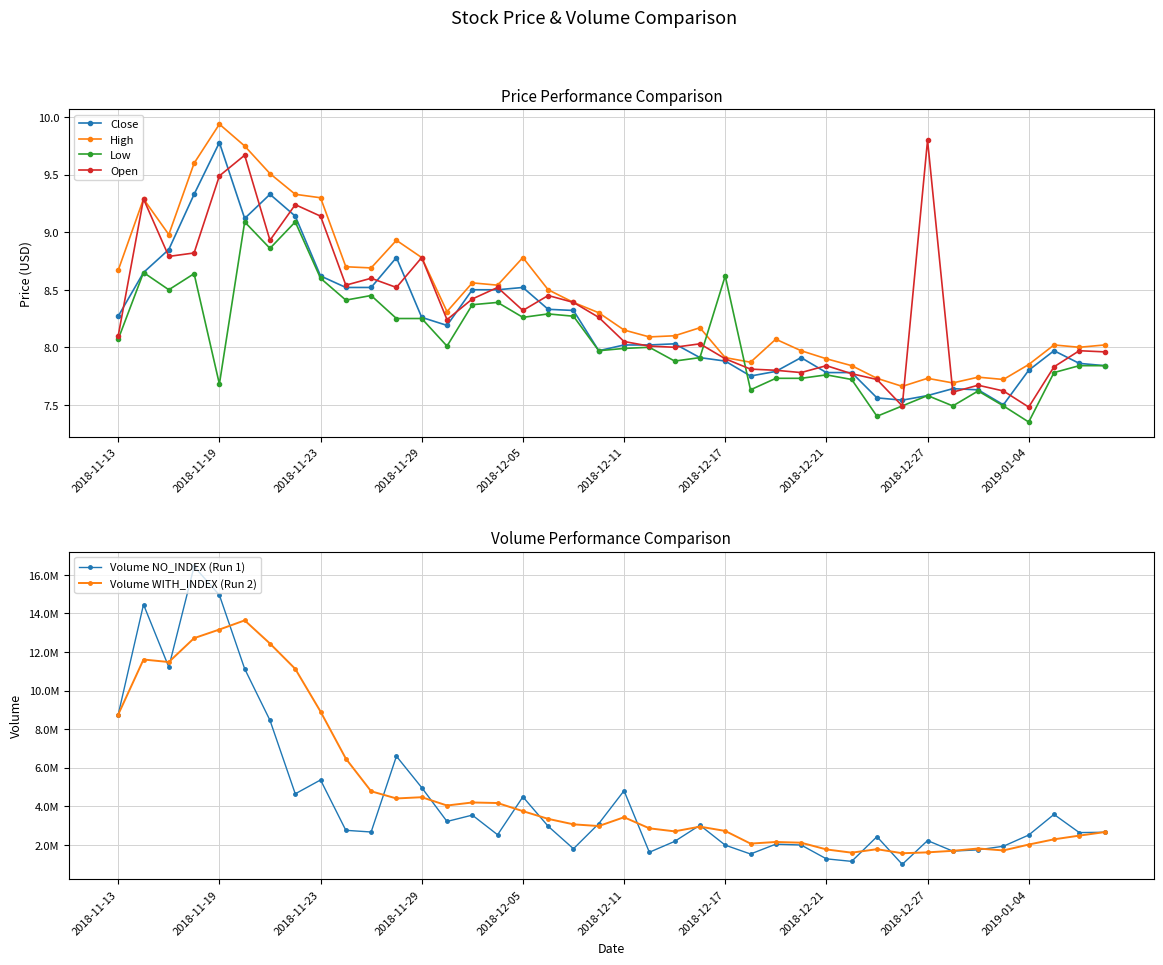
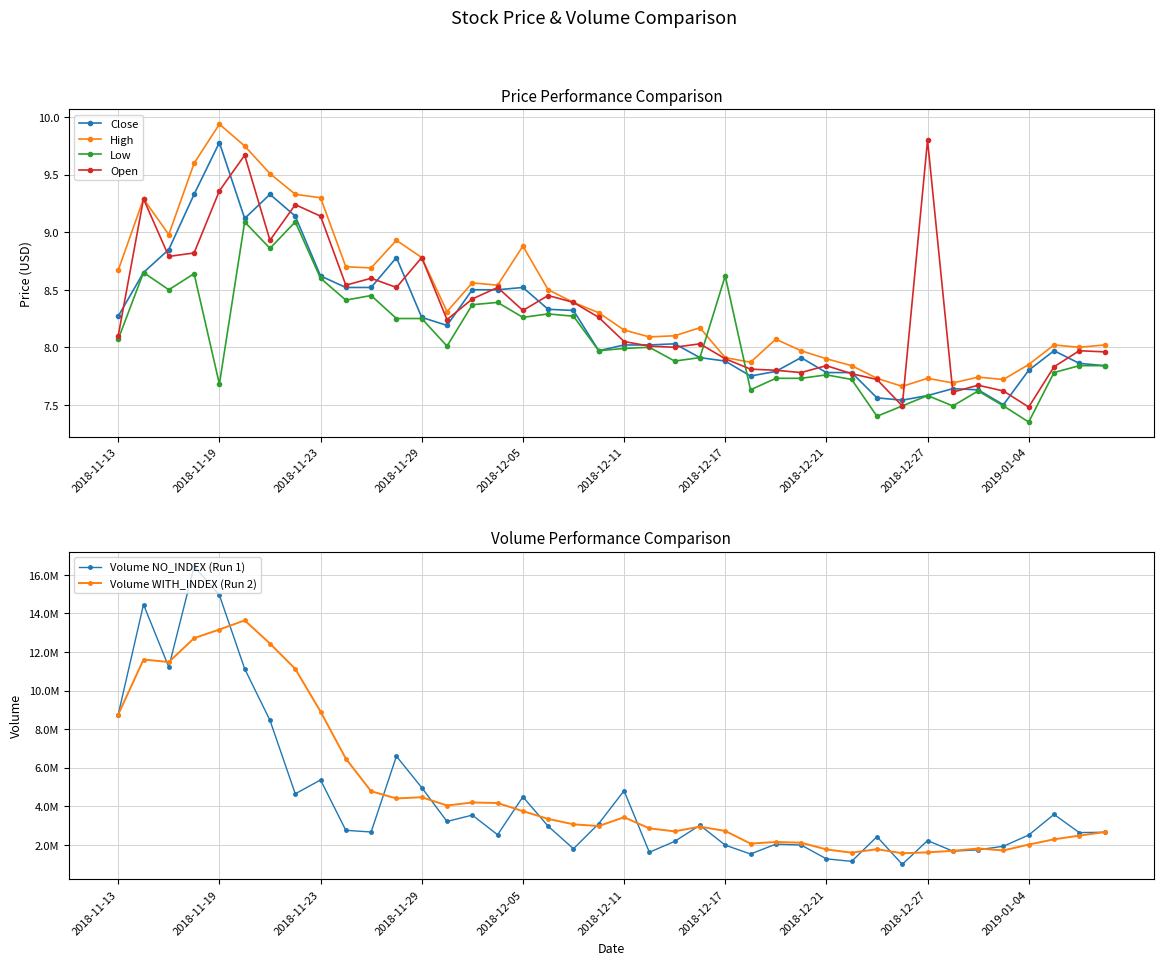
Price Performance Comparison, Open, 2018-11-19: 9.49 -> 9.36
Price Performance Comparison, High, 2018-12-05: 8.78 -> 8.88
